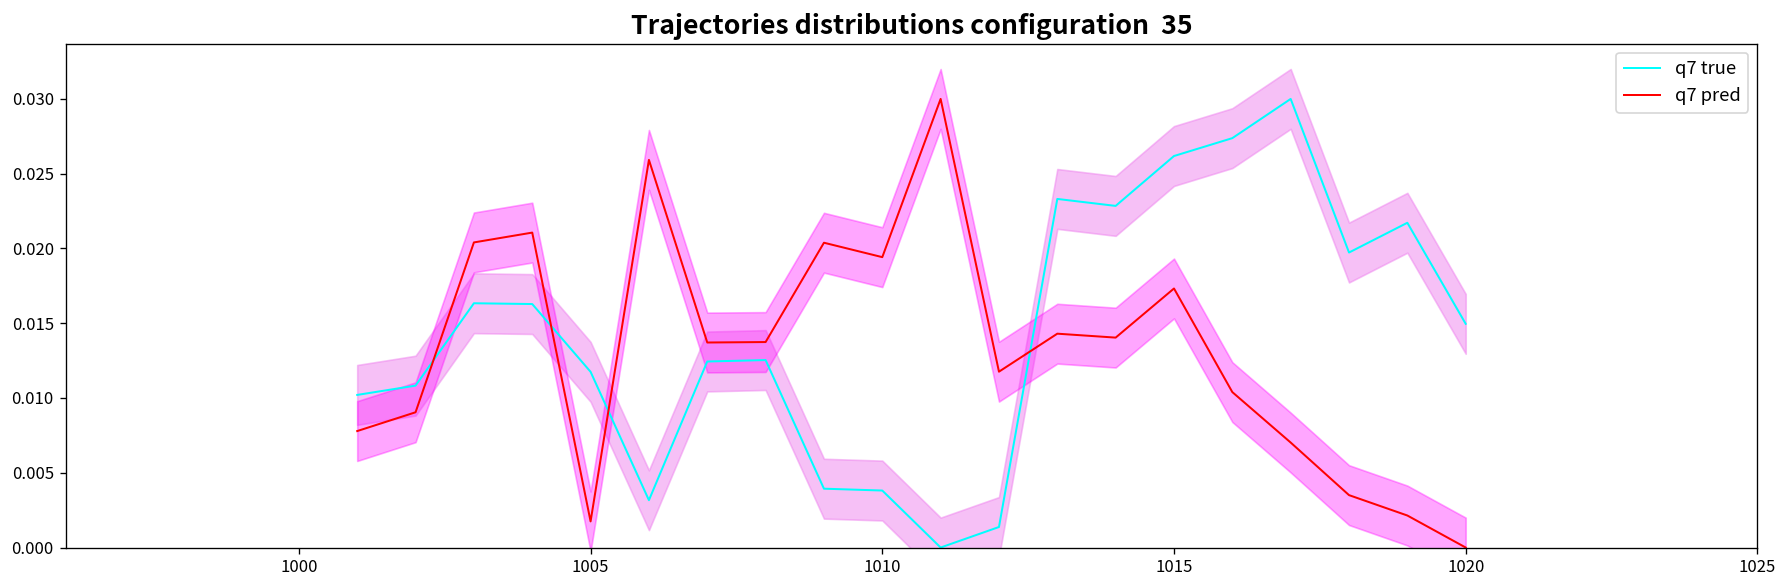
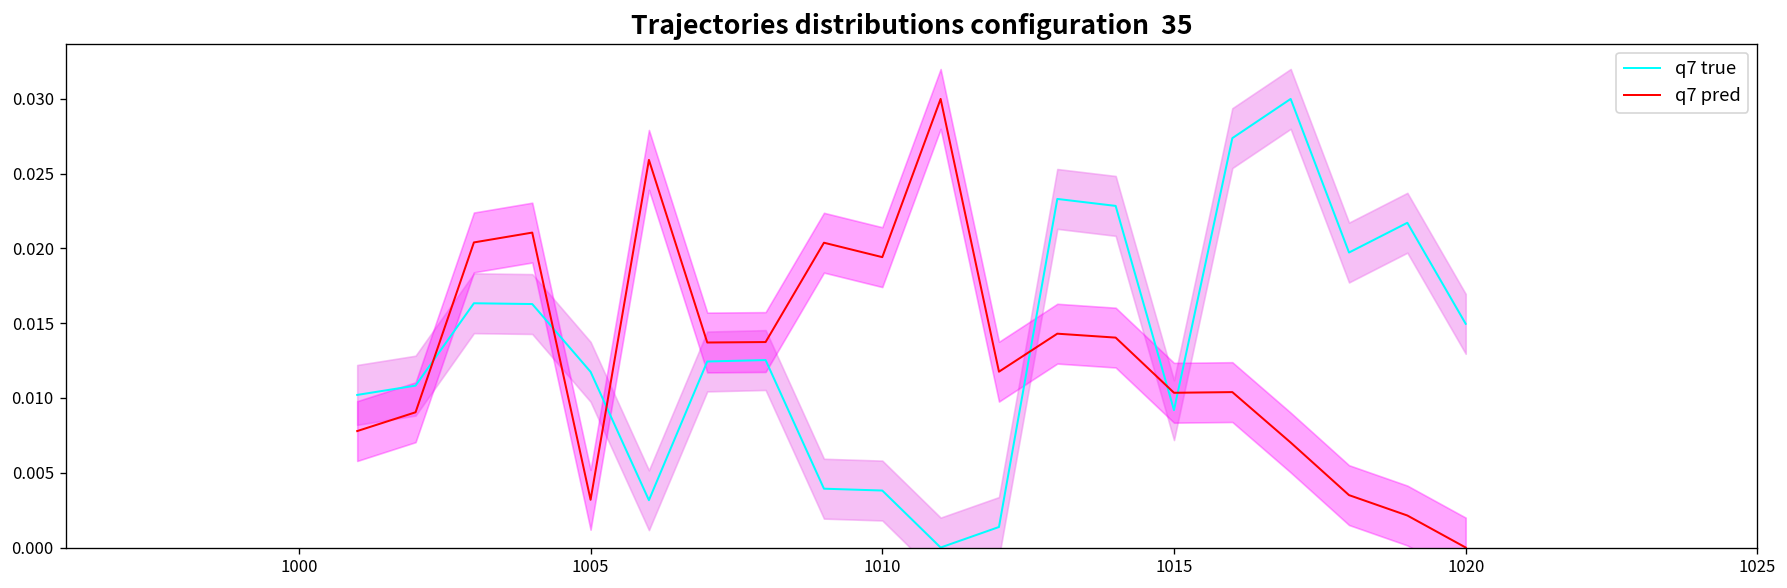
q7 pred, 1005: 0.0017 -> 0.0032
q7 true, 1015: 0.0262 -> 0.0092
q7 pred, 1015: 0.0173 -> 0.0103
